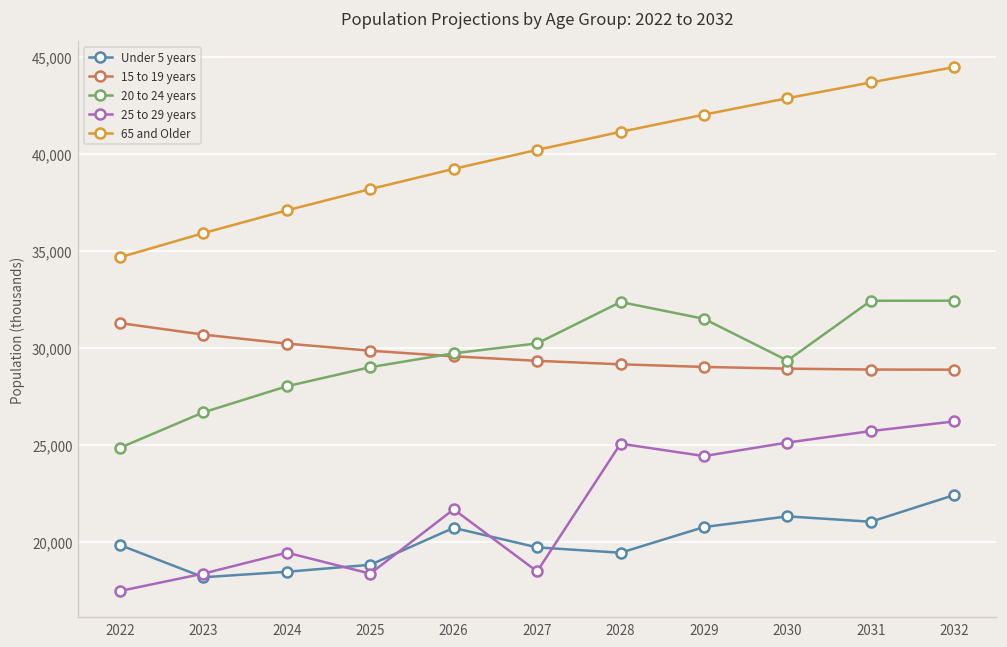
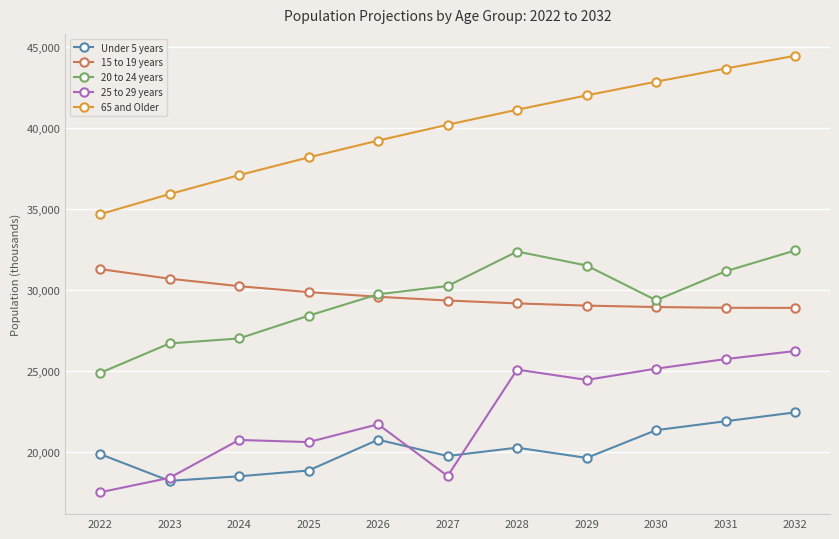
20 to 24 years, 2024: 28,000 -> 27,000
25 to 29 years, 2024: 19,500 -> 20,700
20 to 24 years, 2025: 29,000 -> 28,400
25 to 29 years, 2025: 18,400 -> 20,600
Under 5 years, 2028: 19,400 -> 20,200
Under 5 years, 2029: 20,800 -> 19,600
Under 5 years, 2031: 21,000 -> 21,900
20 to 24 years, 2031: 32,400 -> 31,200
